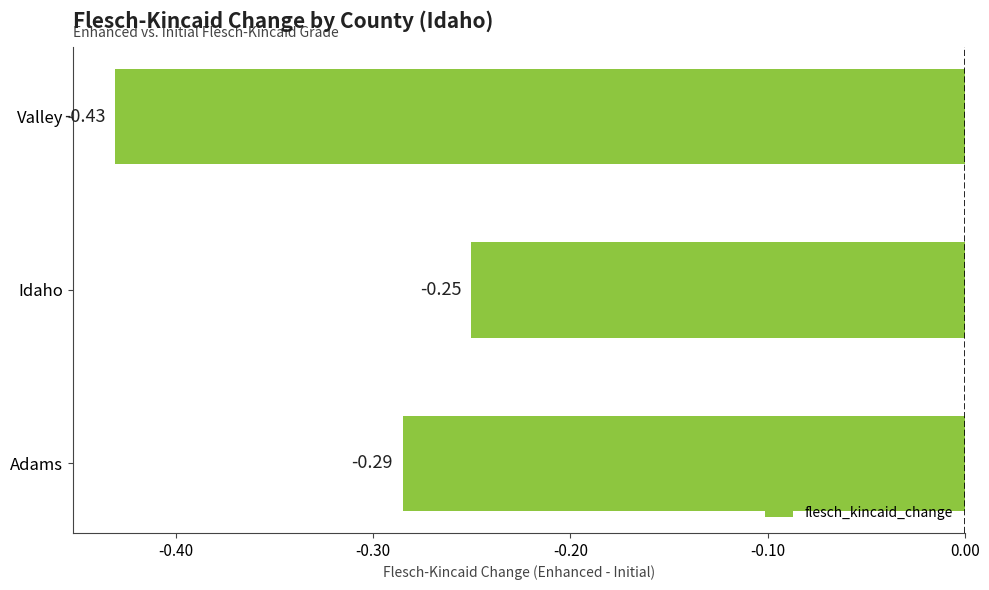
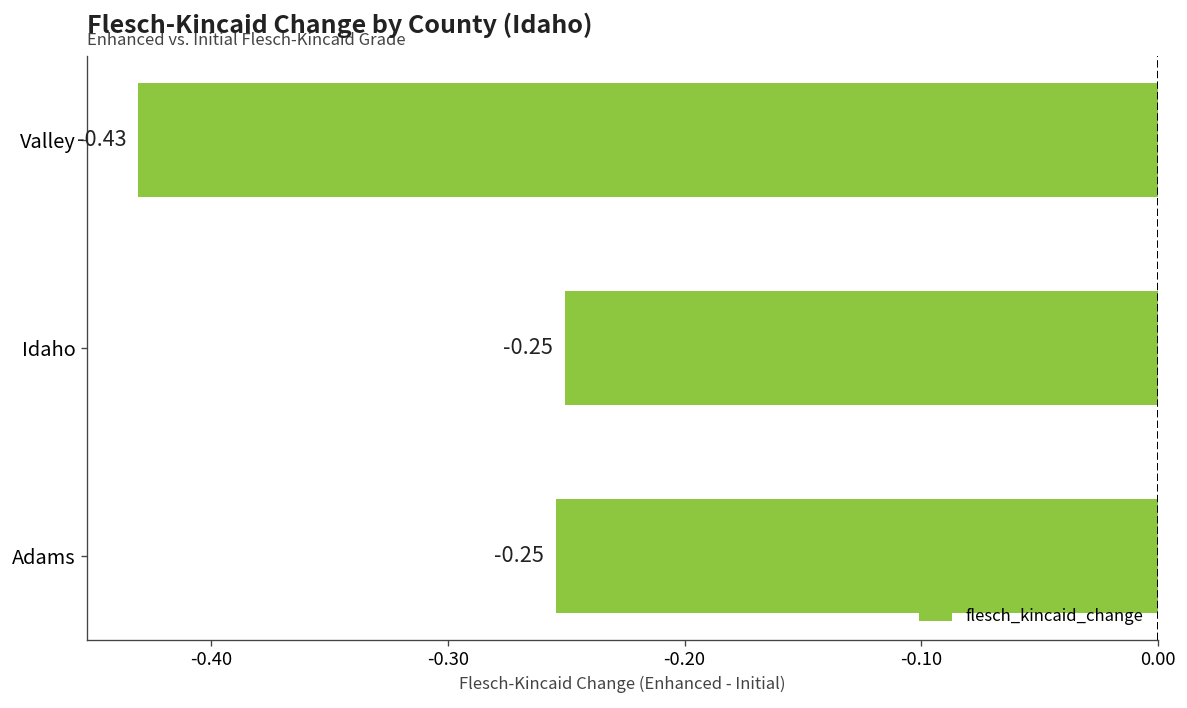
Adams: -0.29 -> -0.25
